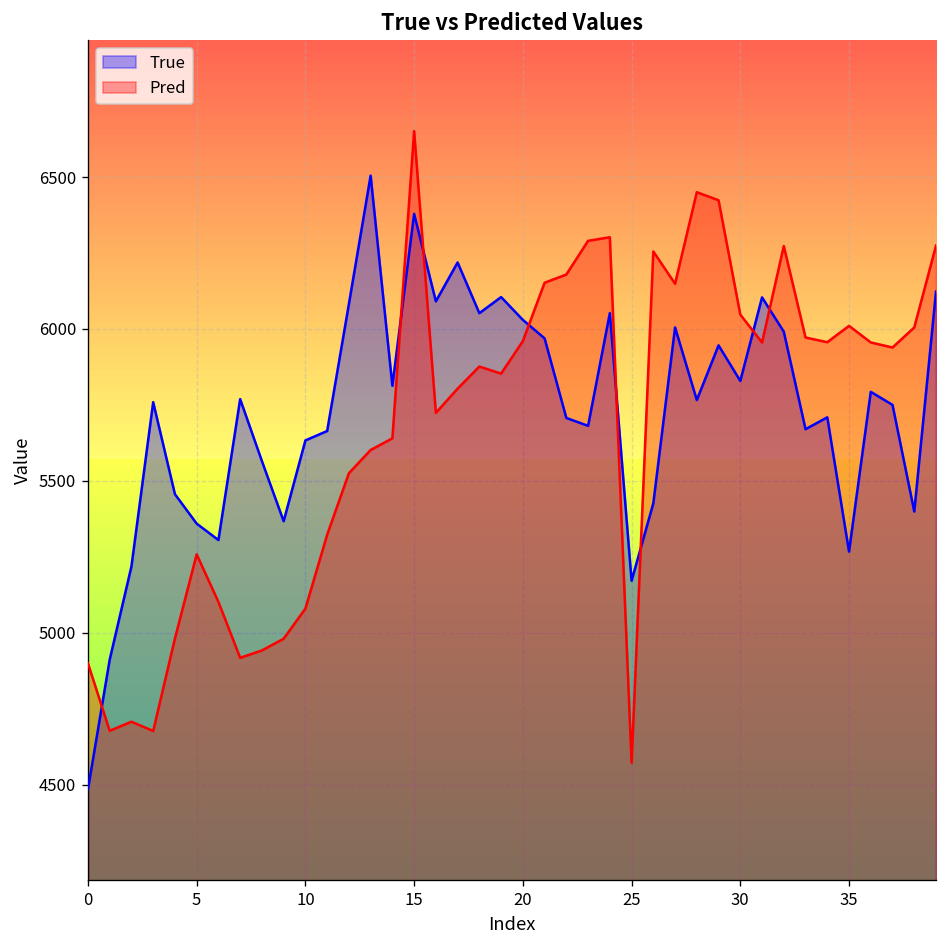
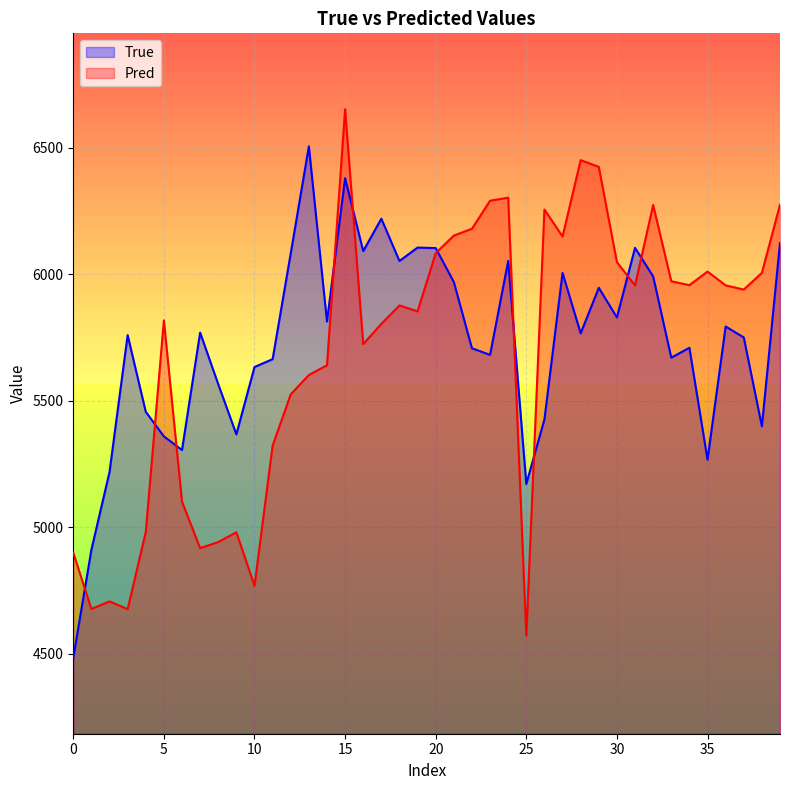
Pred, 5: 5260 -> 5820
Pred, 10: 5080 -> 4770
True, 20: 6030 -> 6100
Pred, 20: 5960 -> 6080
